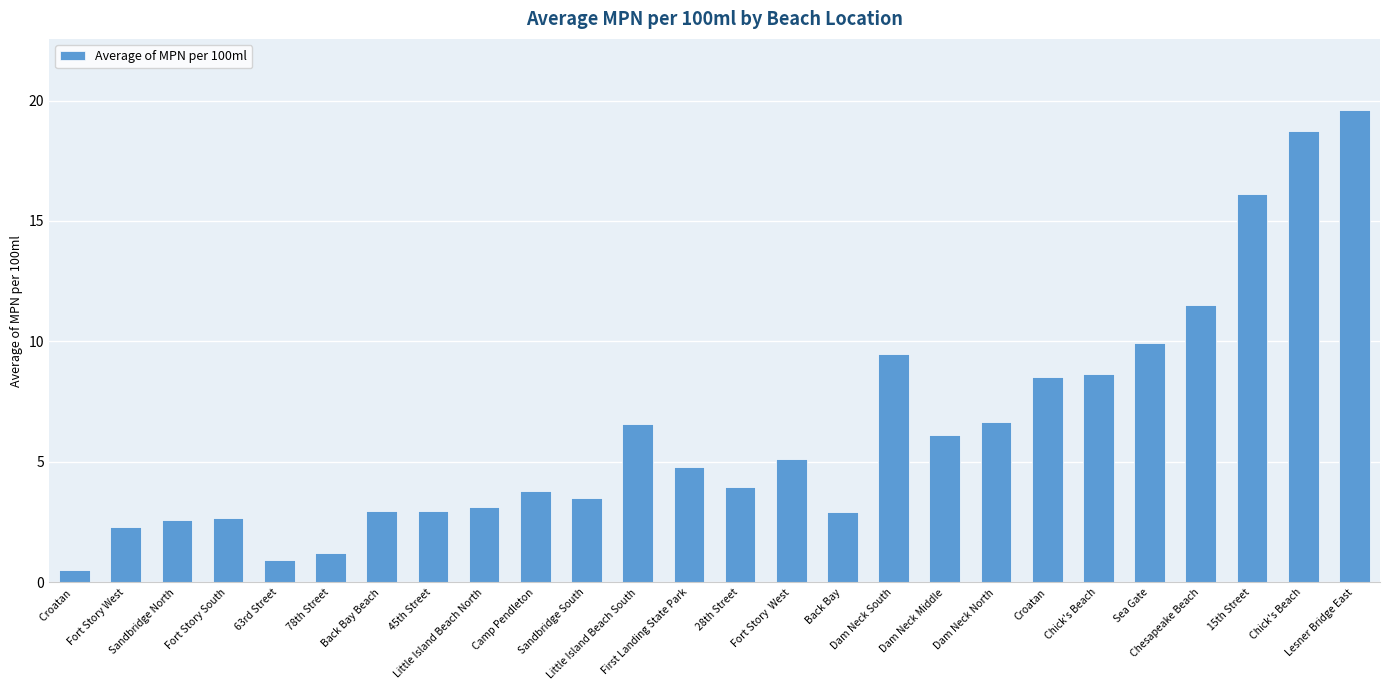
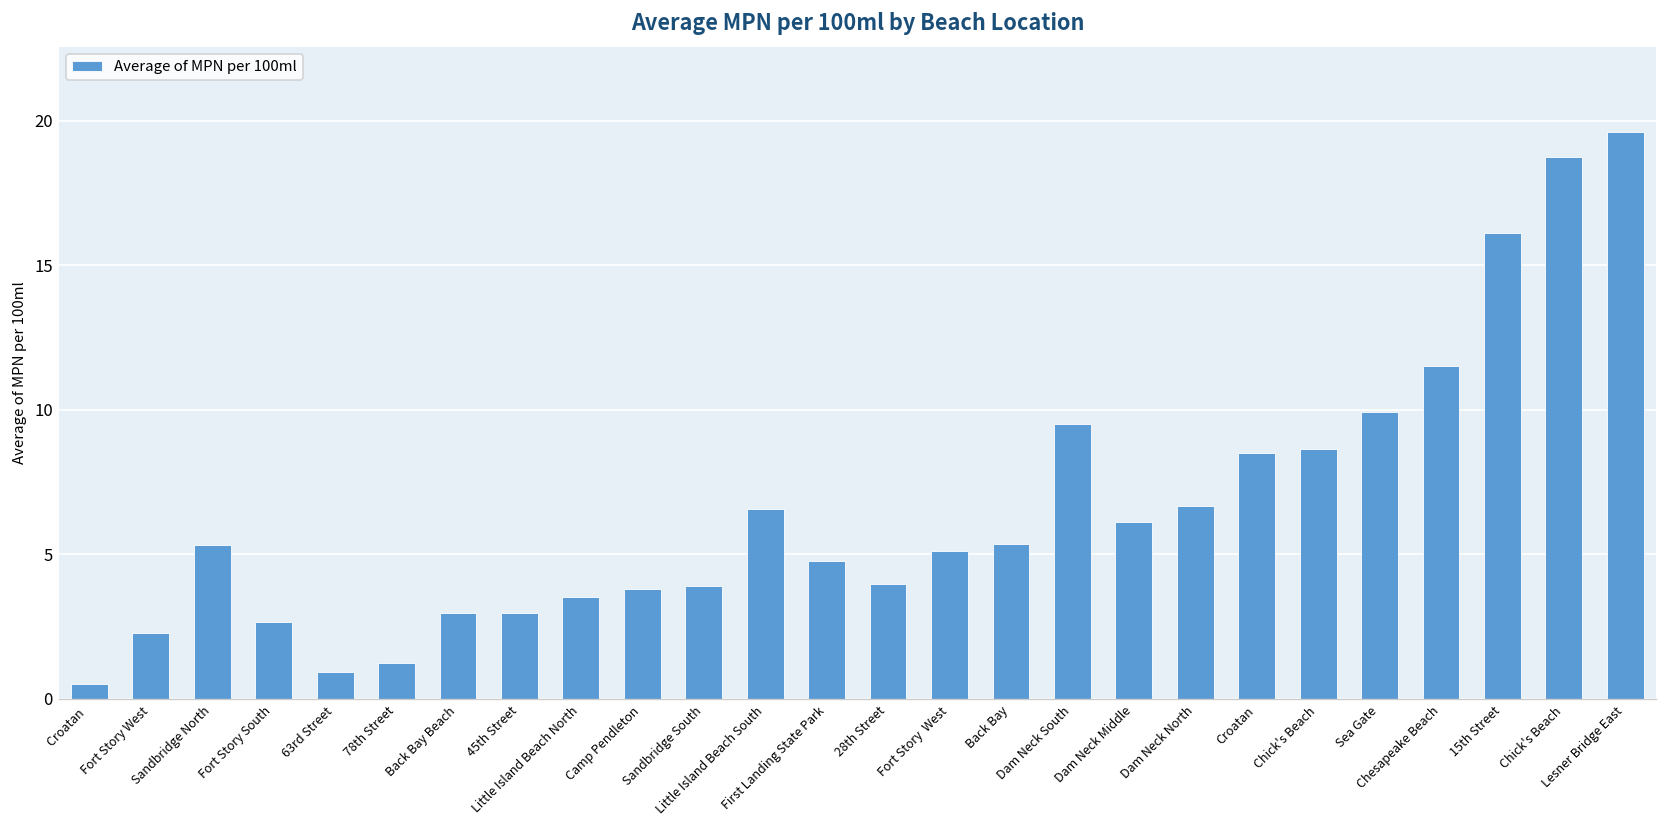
Sandbridge North: 2.6 -> 5.3
Little Island Beach North: 3.1 -> 3.5
Sandbridge South: 3.5 -> 3.9
Back Bay: 2.9 -> 5.4
